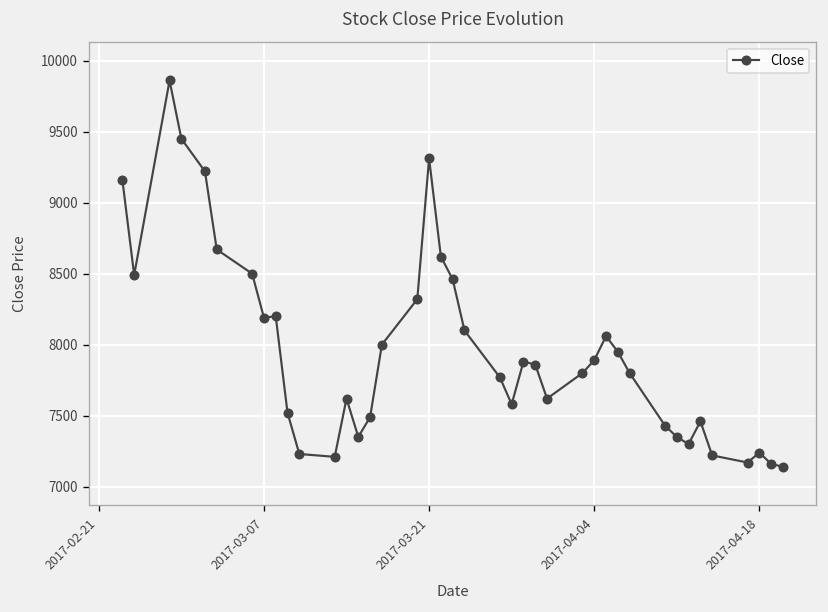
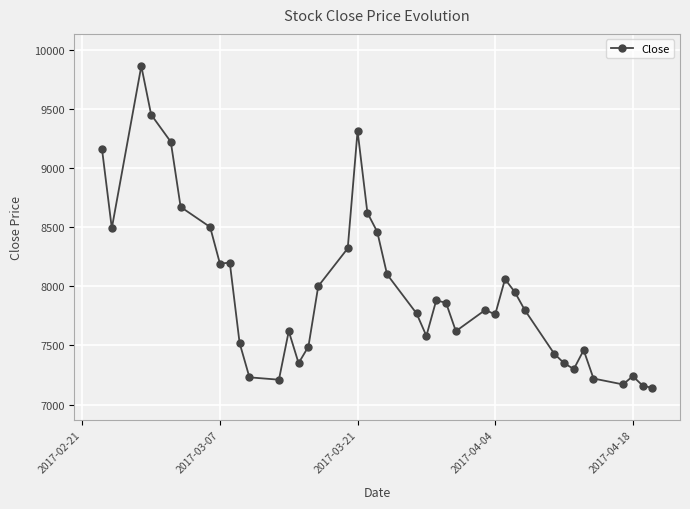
2017-04-04: 7890 -> 7760
